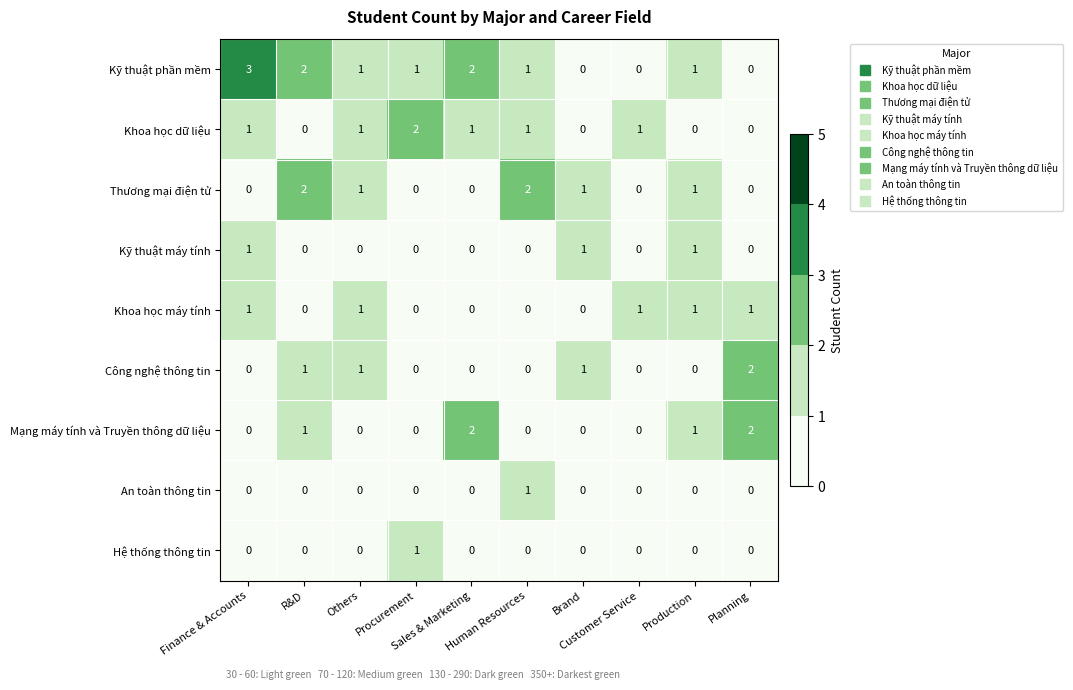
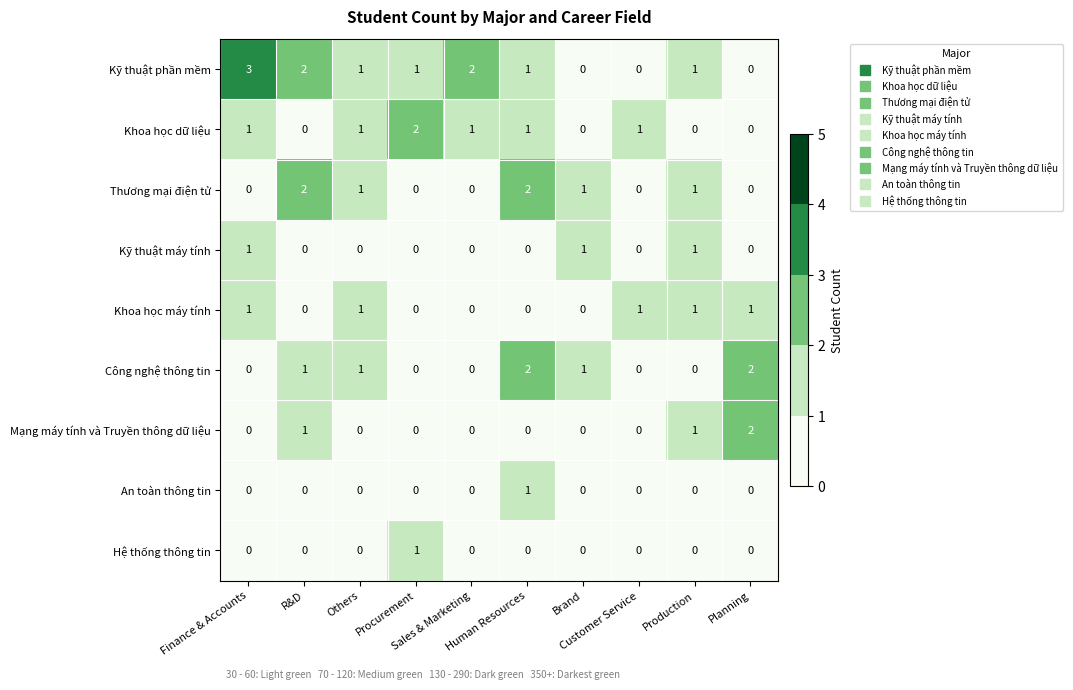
Công nghệ thông tin, Human Resources: 0 -> 2
Mạng máy tính và Truyền thông dữ liệu, Sales & Marketing: 2 -> 0
